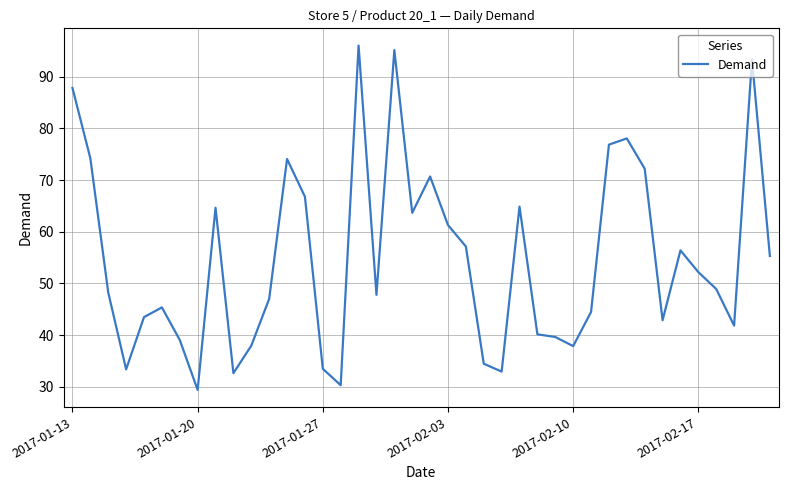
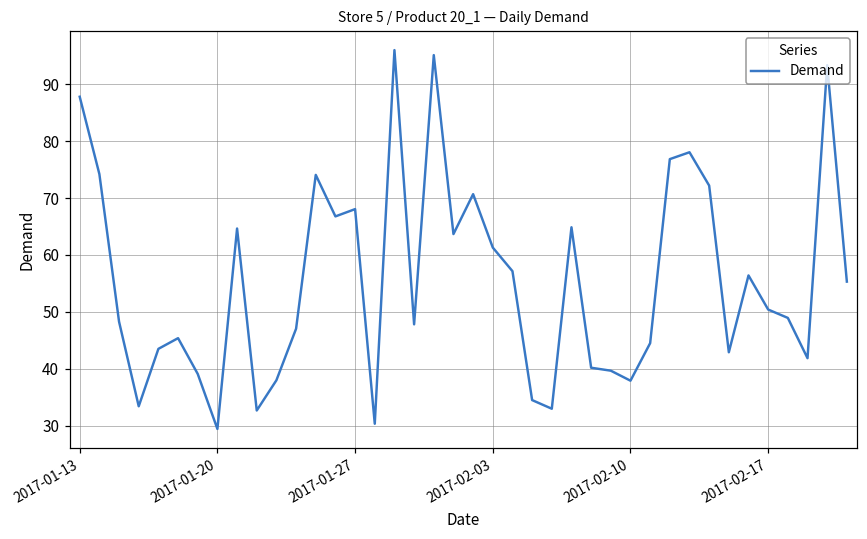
2017-01-27: 34 -> 68
2017-02-17: 52 -> 50
